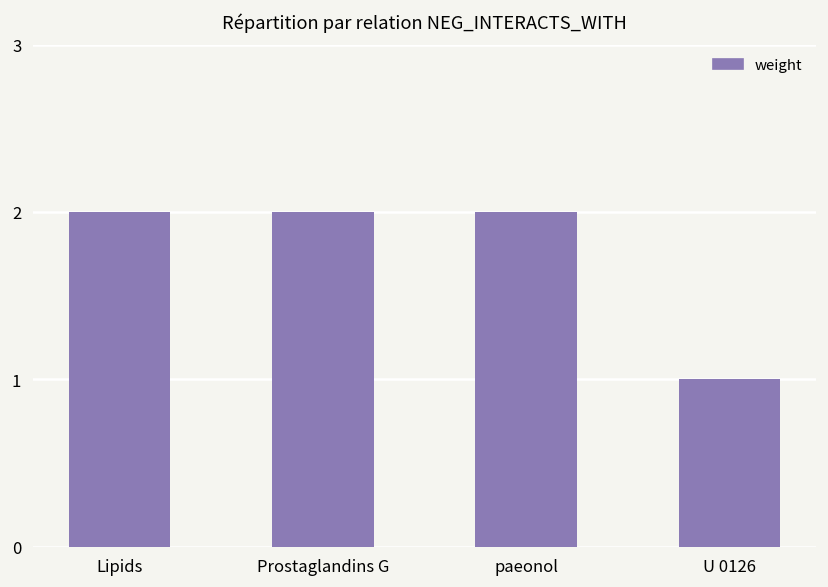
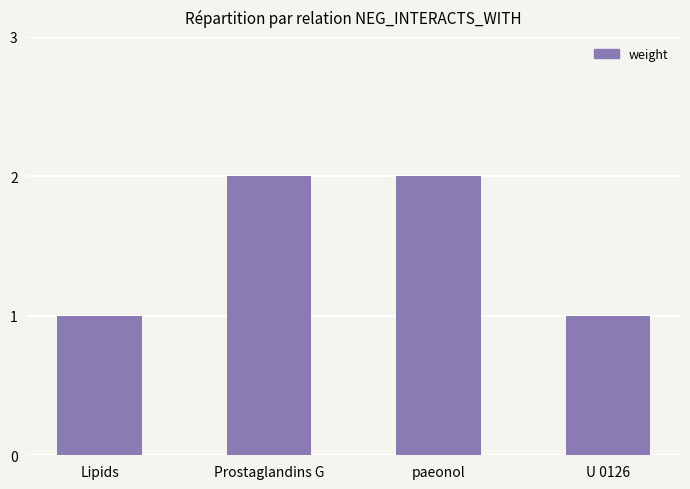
Lipids: 2 -> 1
